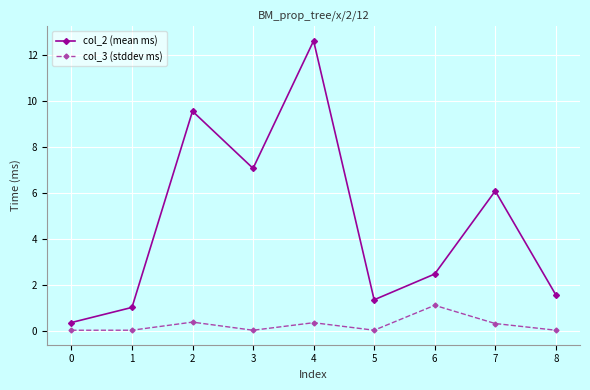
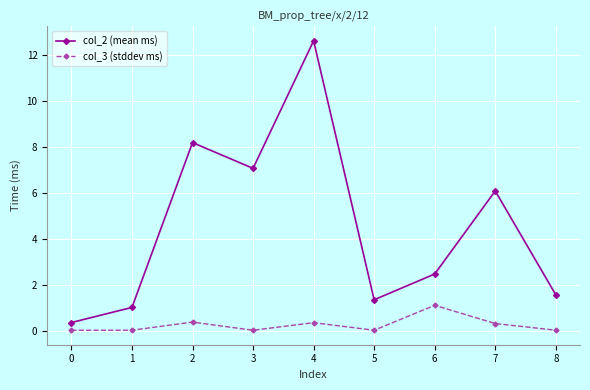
col_2 (mean ms), 2: 9.5 -> 8.2
